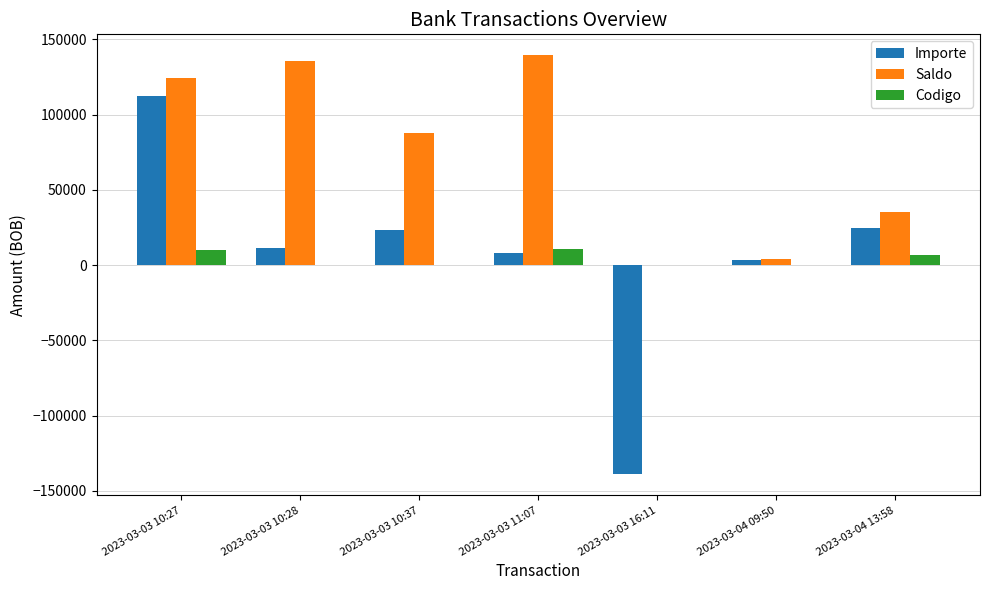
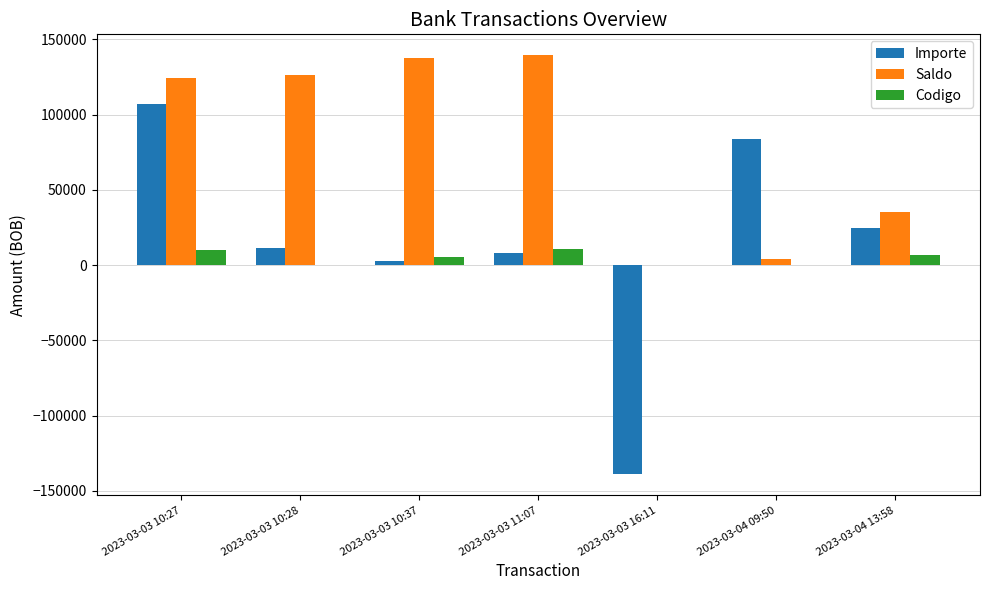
Importe, 2023-03-03 10:27: 112000 -> 107000
Saldo, 2023-03-03 10:28: 135000 -> 127000
Importe, 2023-03-03 10:37: 24000 -> 2000
Saldo, 2023-03-03 10:37: 88000 -> 138000
Codigo, 2023-03-03 10:37: 0 -> 6000
Importe, 2023-03-04 09:50: 4000 -> 84000
